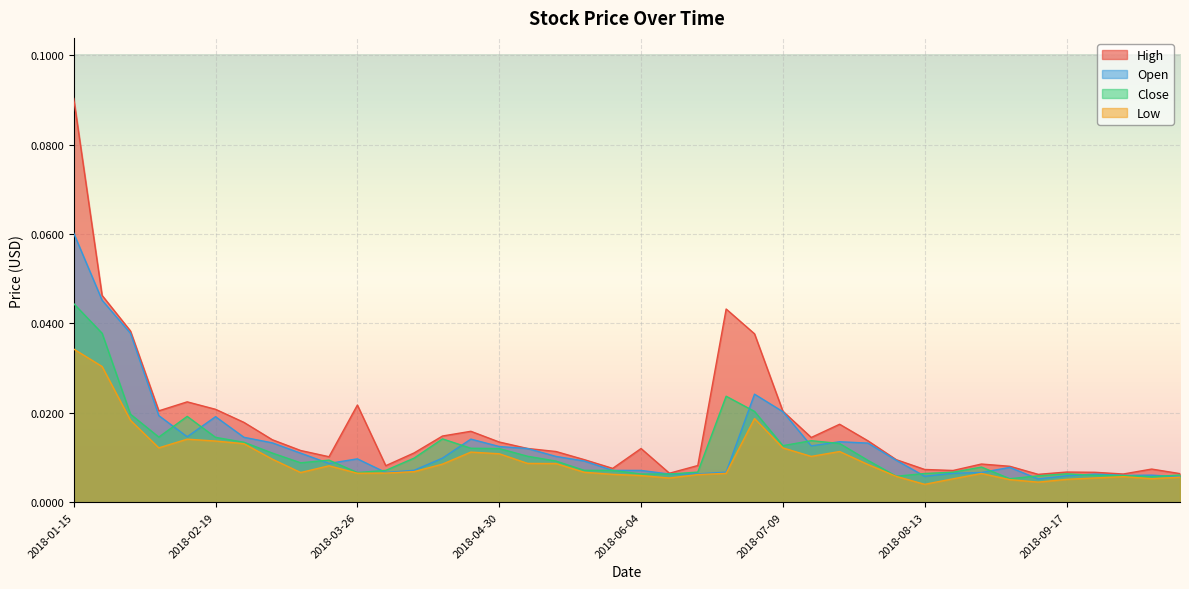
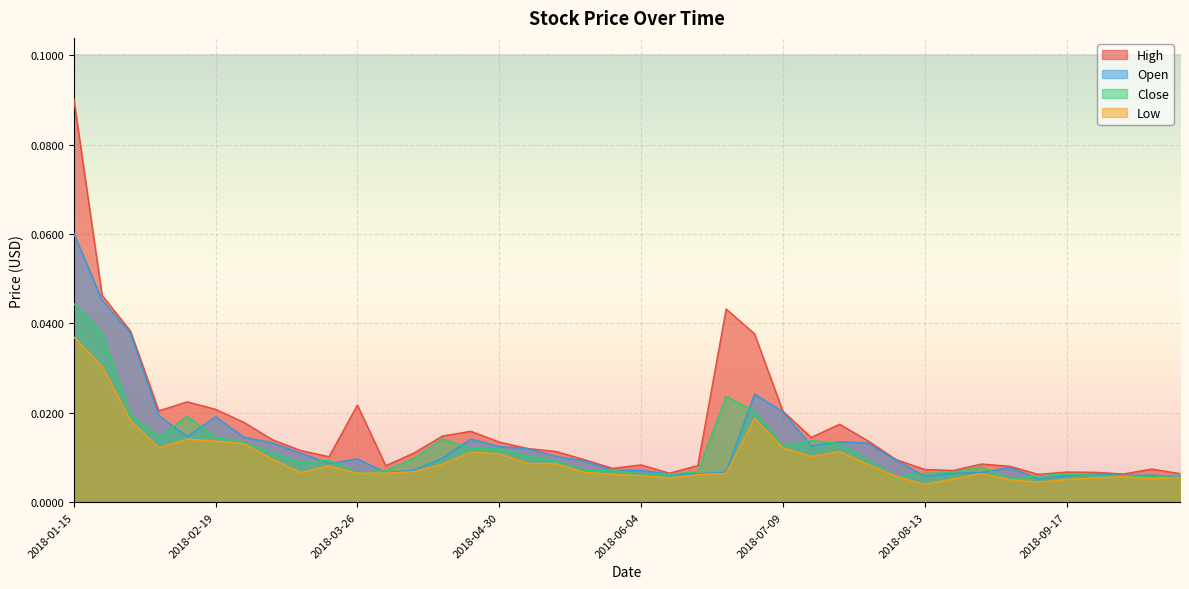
Low, 2018-01-15: 0.034 -> 0.037
High, 2018-06-04: 0.012 -> 0.008
